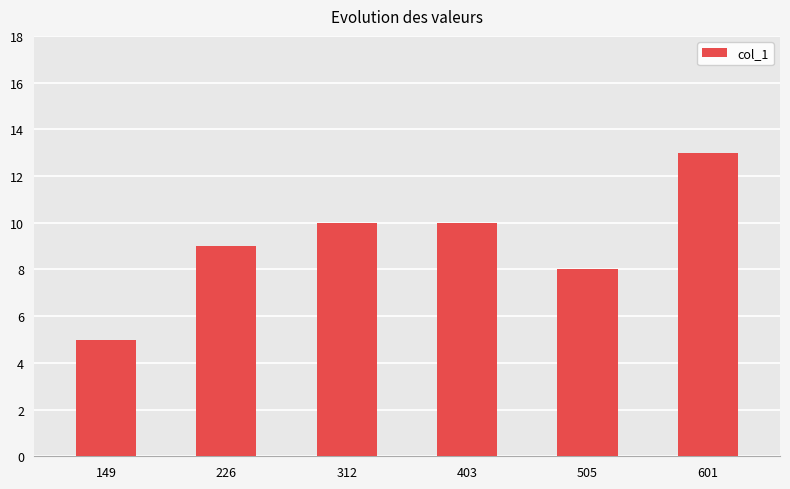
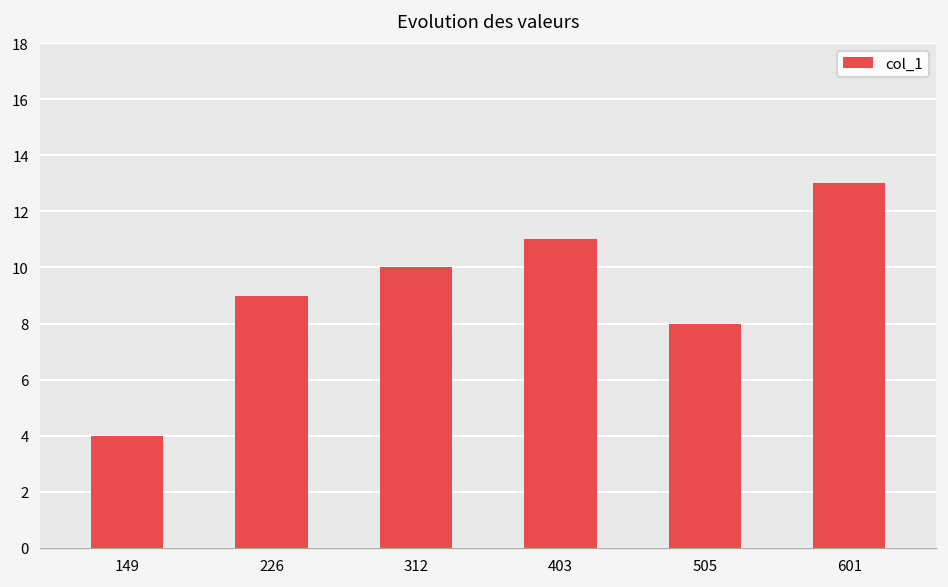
149: 5 -> 4
403: 10 -> 11
